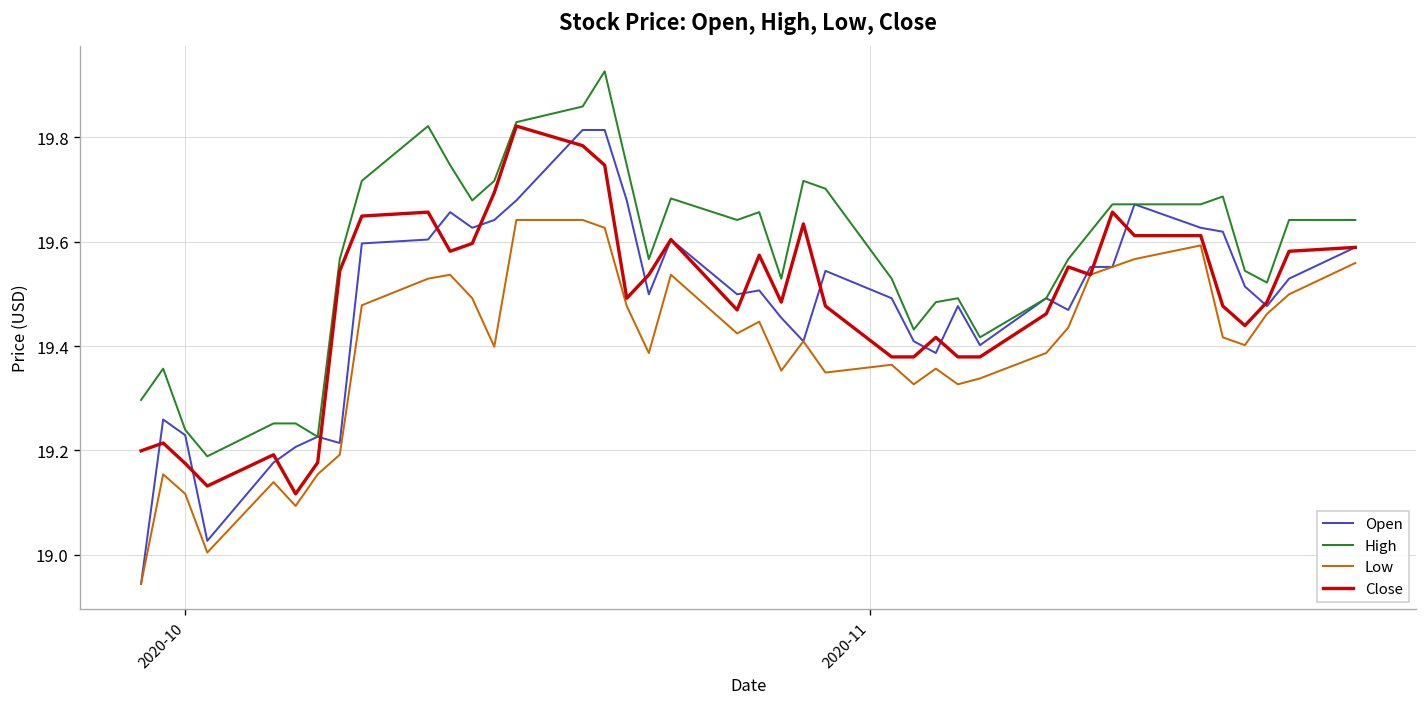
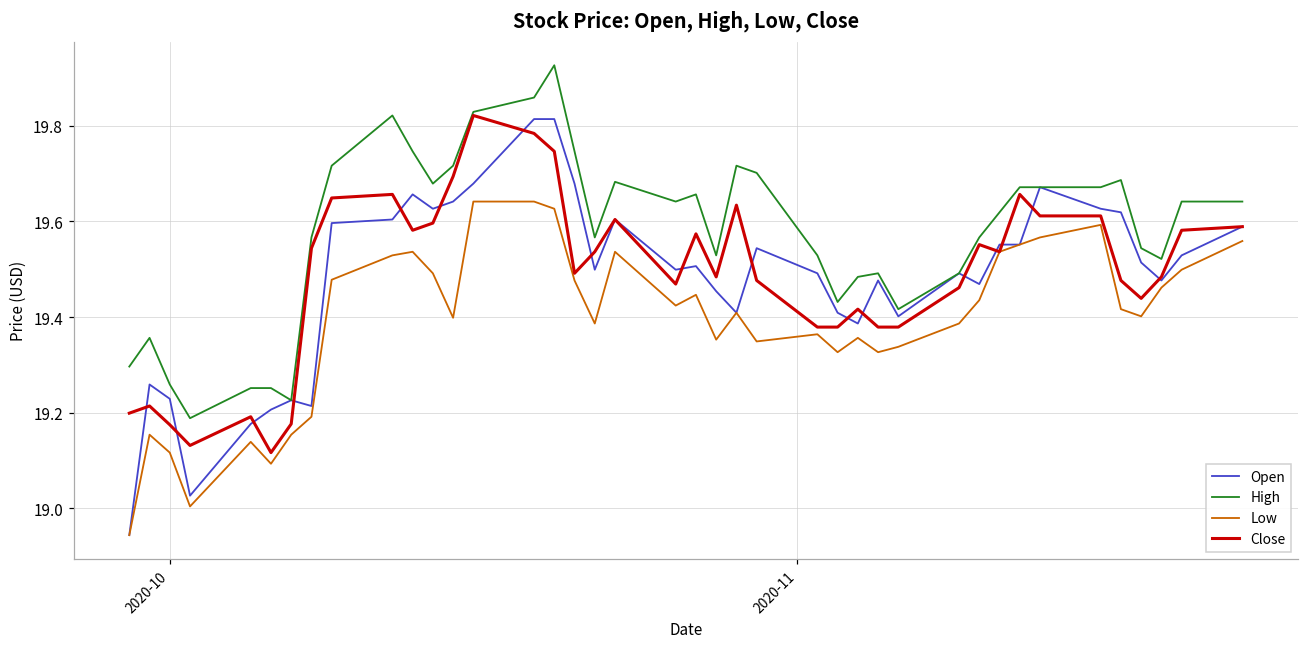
High, 2020-10: 19.24 -> 19.26
